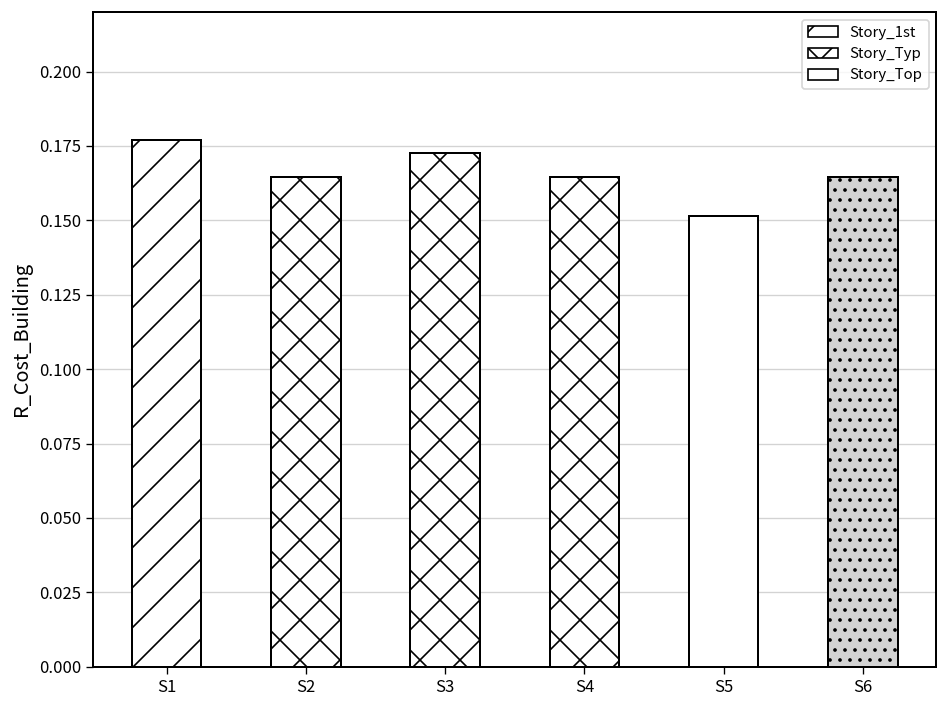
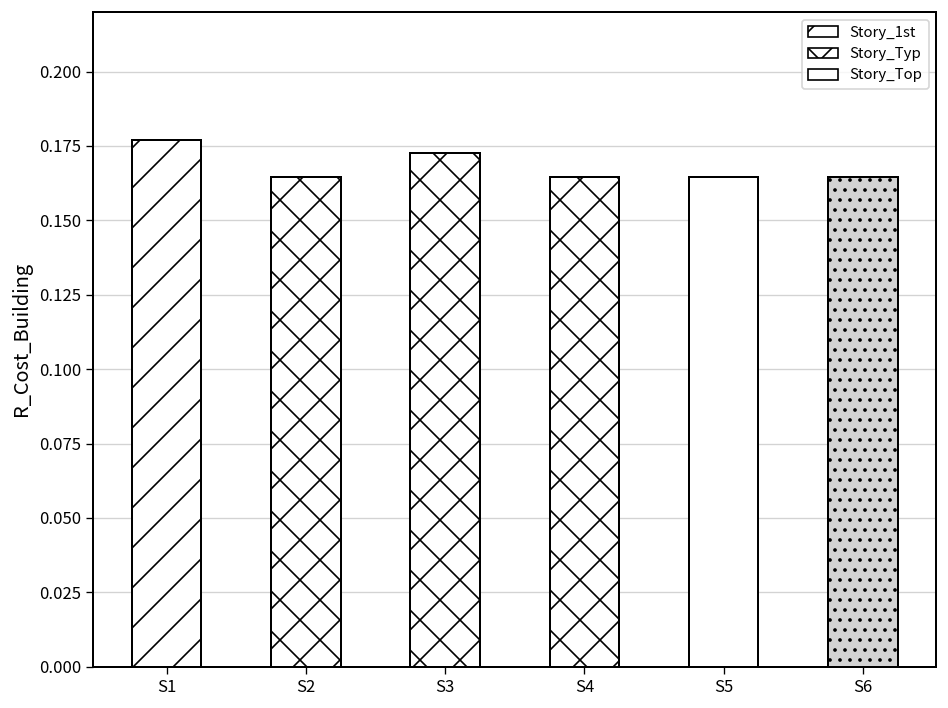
S5: 0.152 -> 0.165
